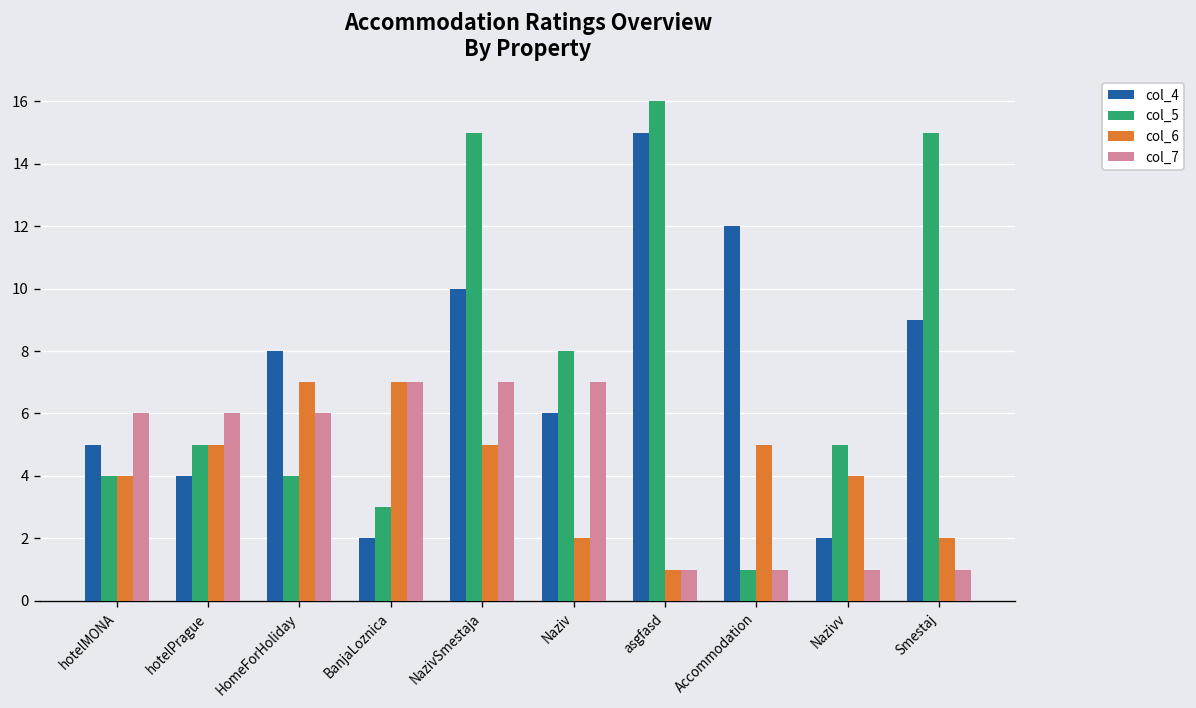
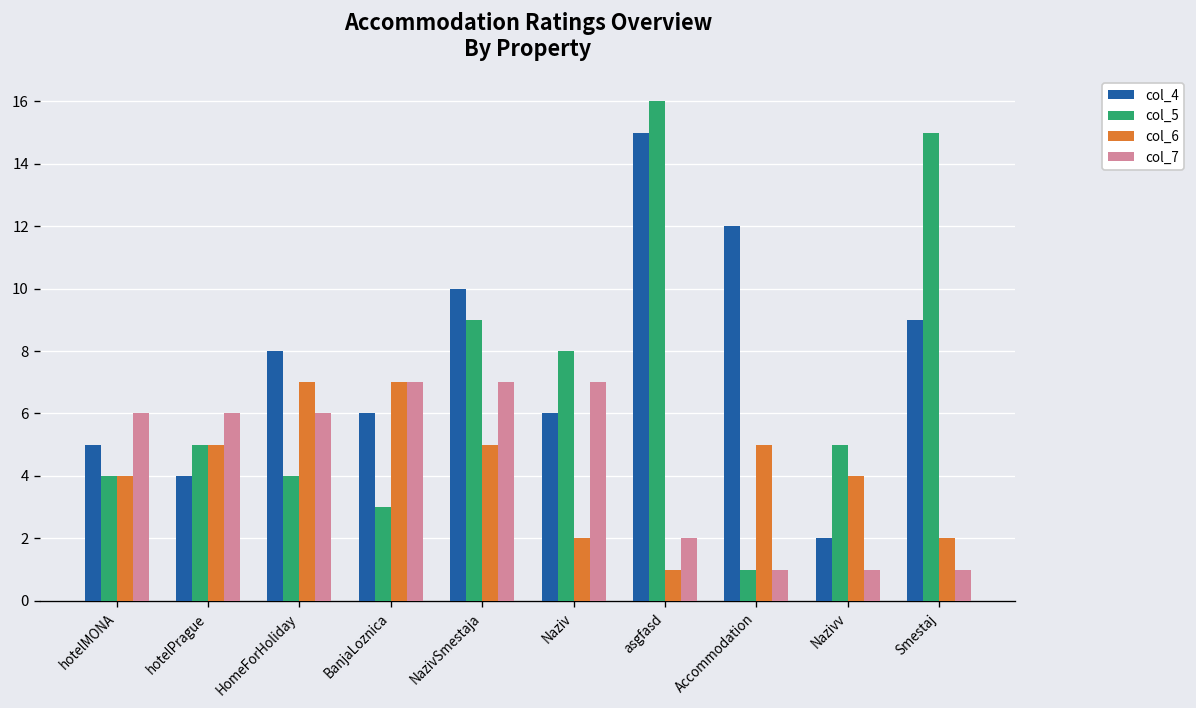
col_4, BanjaLoznica: 2 -> 6
col_5, NazivSmestaja: 15 -> 9
col_7, asgfasd: 1 -> 2
